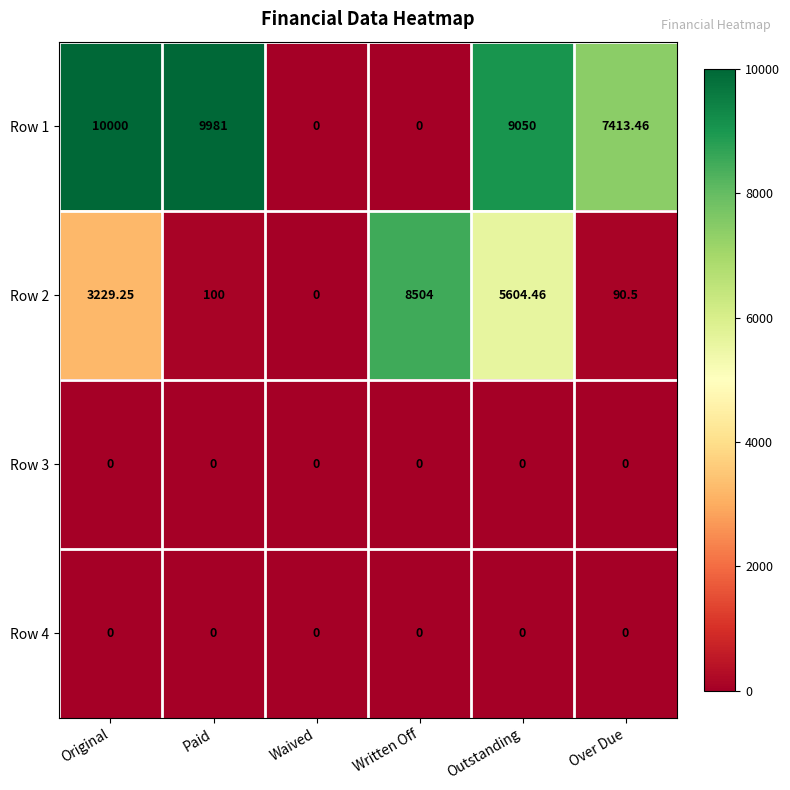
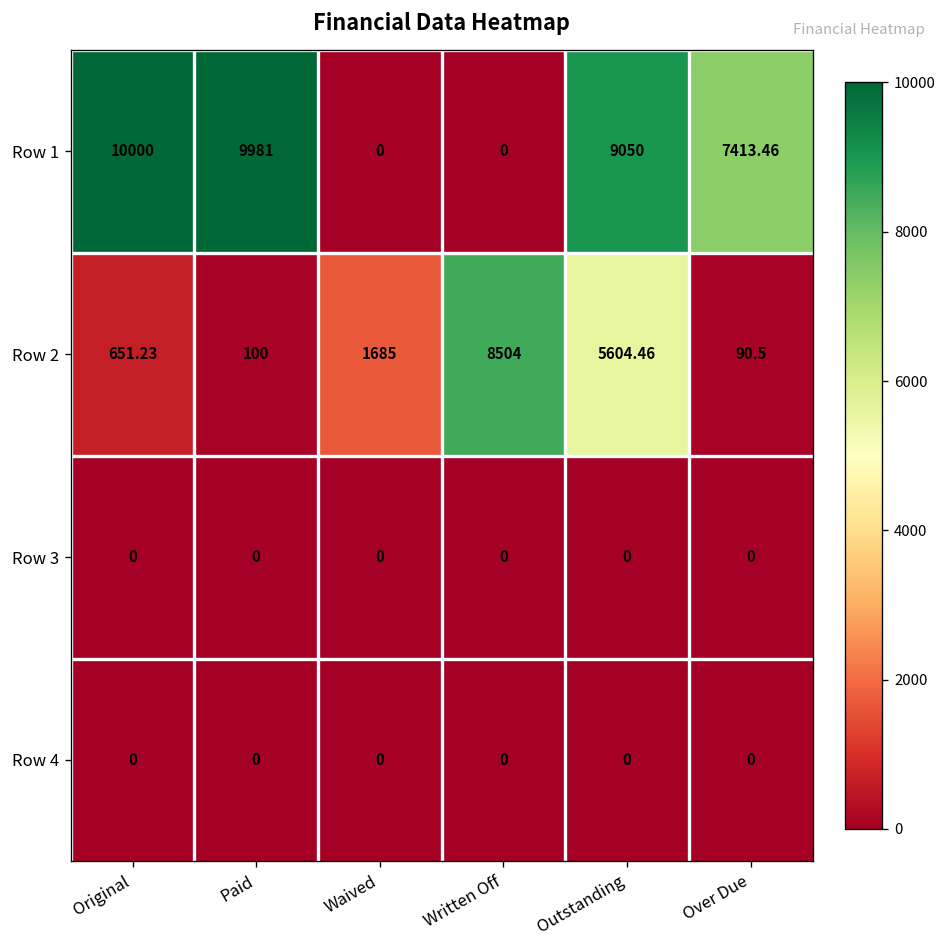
Row 2, Original: 3229.25 -> 651.23
Row 2, Waived: 0 -> 1685
